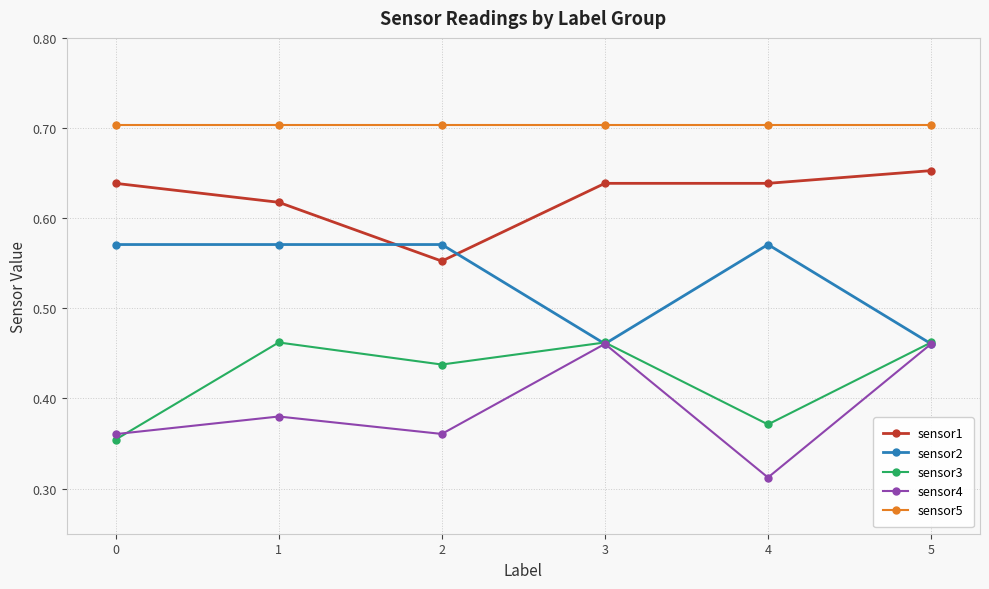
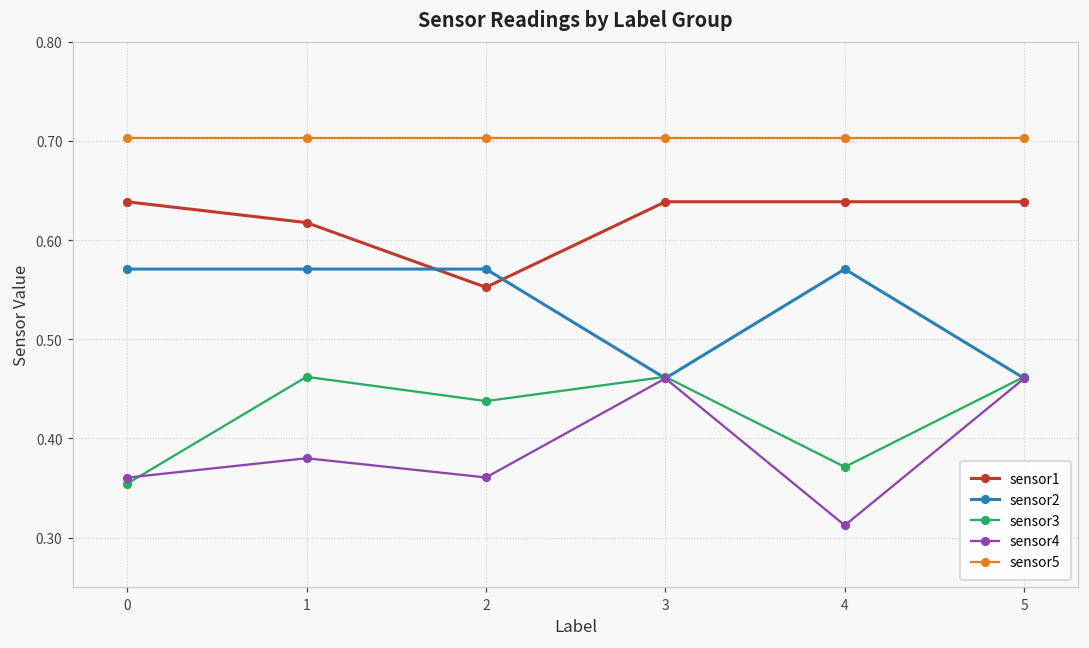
sensor1, 5: 0.65 -> 0.64
